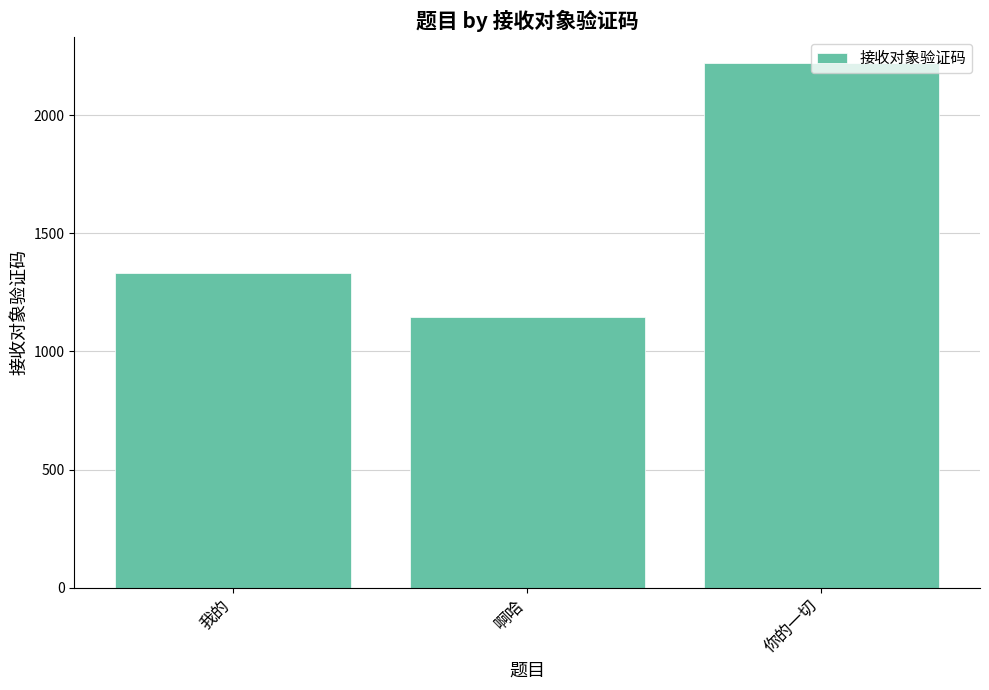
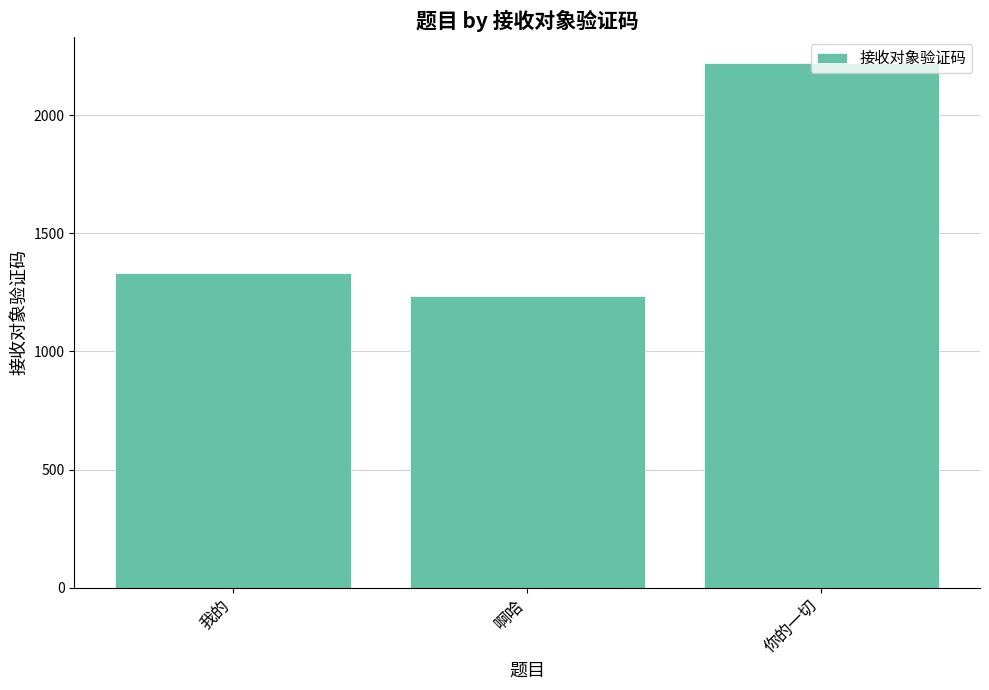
啊哈: 1150 -> 1230
